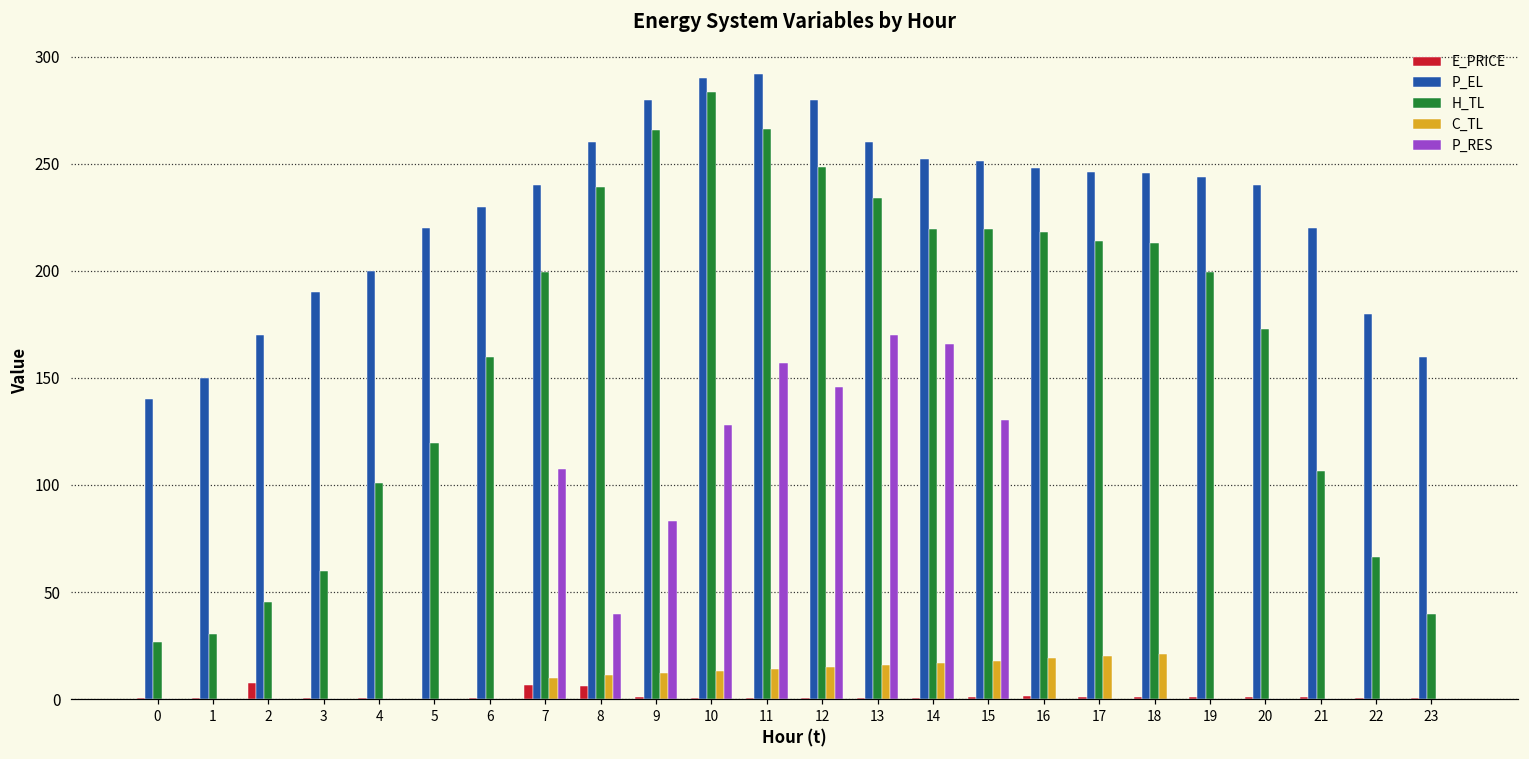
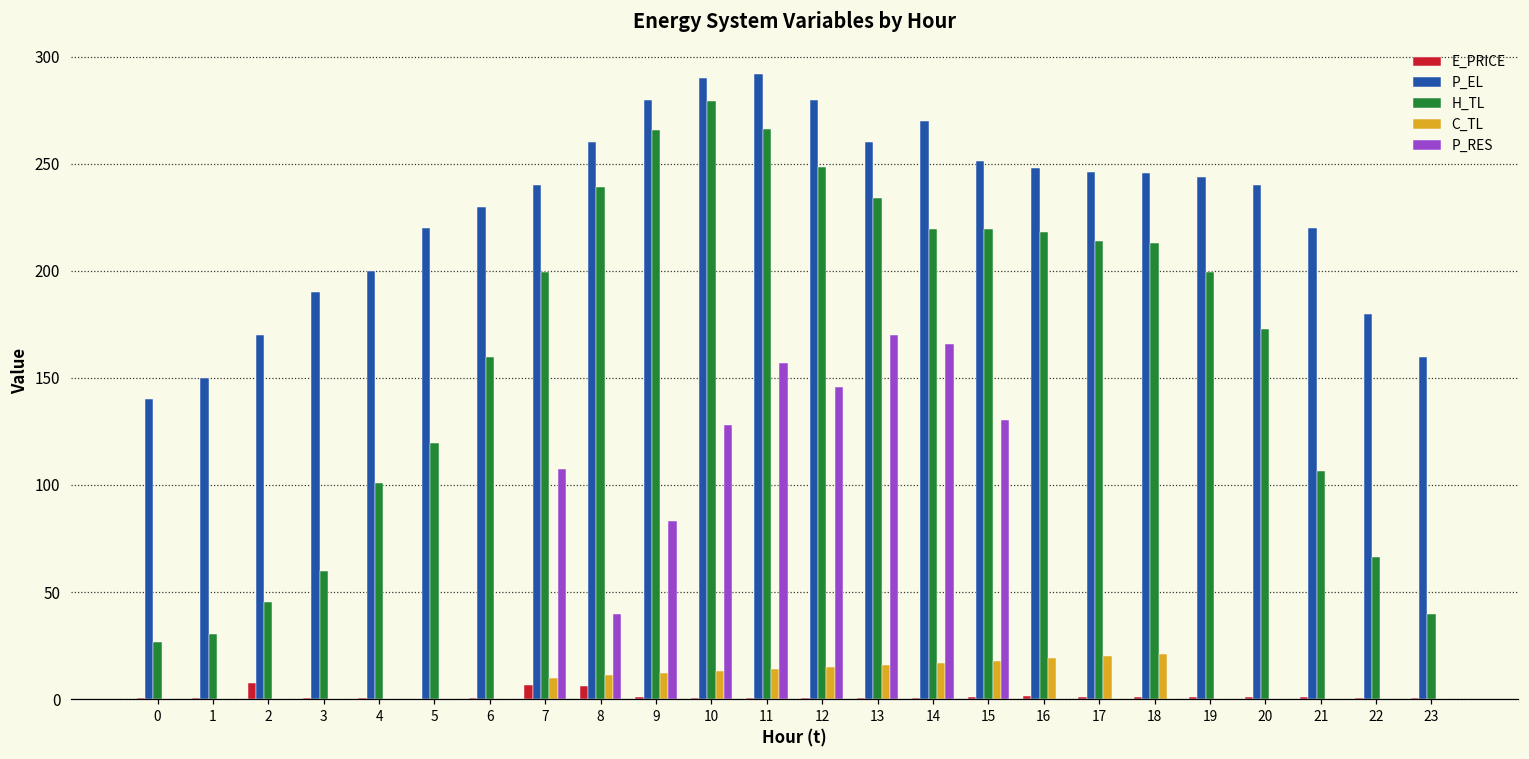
H_TL, 10: 284 -> 279
P_EL, 14: 252 -> 270
